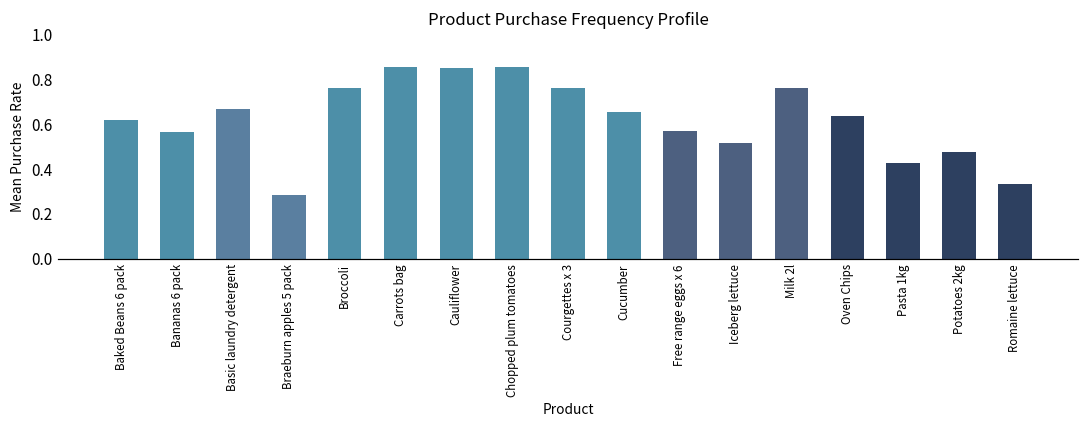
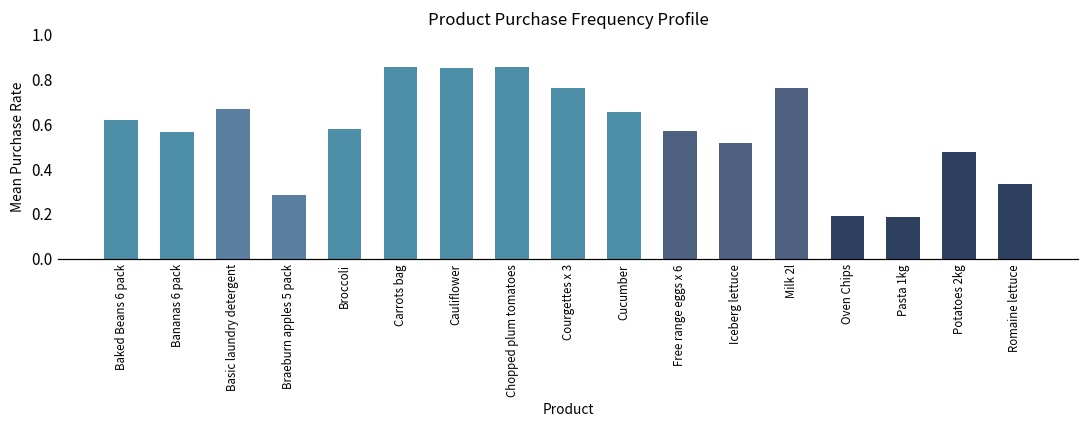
Broccoli: 0.76 -> 0.58
Oven Chips: 0.64 -> 0.19
Pasta 1kg: 0.43 -> 0.18
